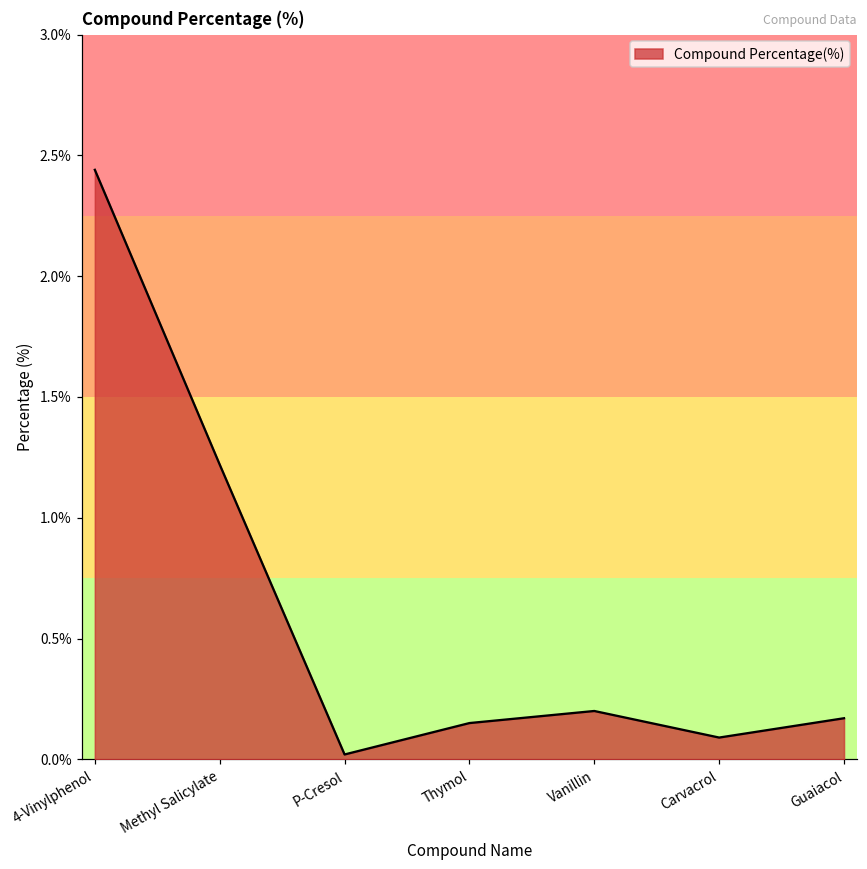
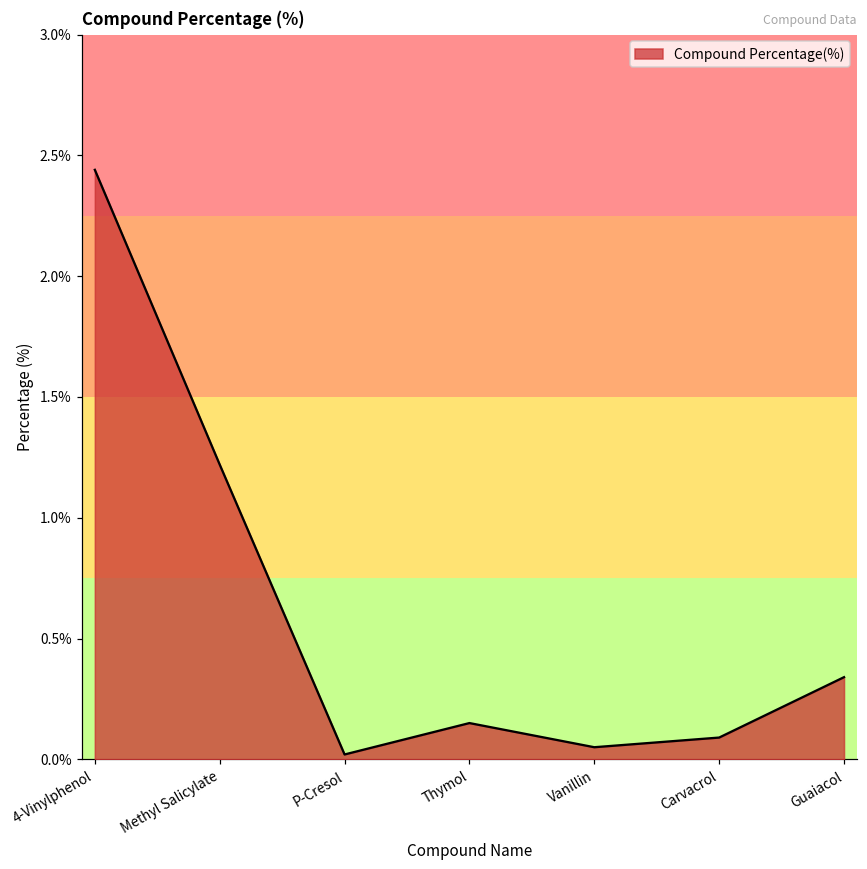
Vanillin: 0.20% -> 0.05%
Guaiacol: 0.17% -> 0.34%
